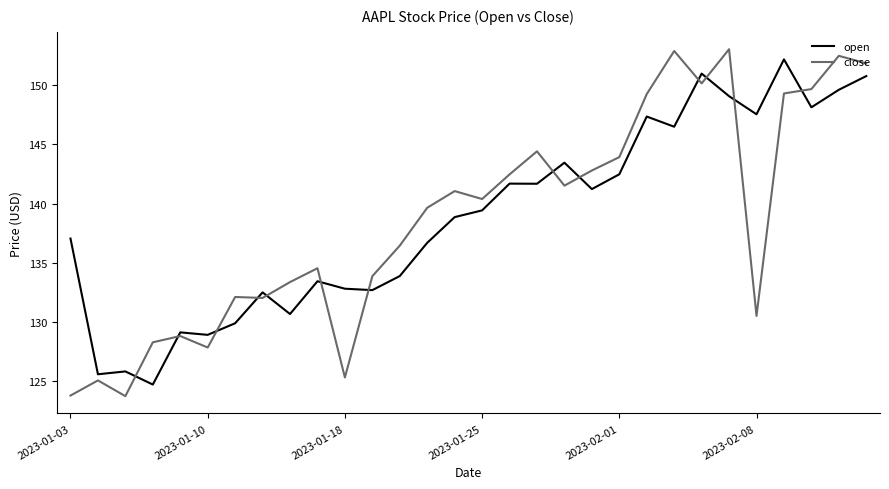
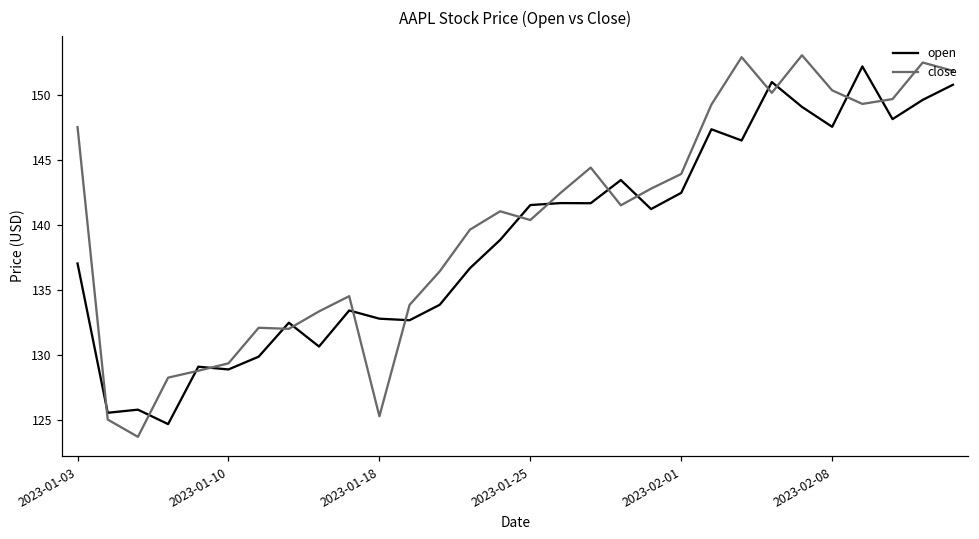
close, 2023-01-03: 123.8 -> 147.5
close, 2023-01-10: 127.8 -> 129.4
open, 2023-01-25: 139.4 -> 141.5
close, 2023-02-08: 130.5 -> 150.3
